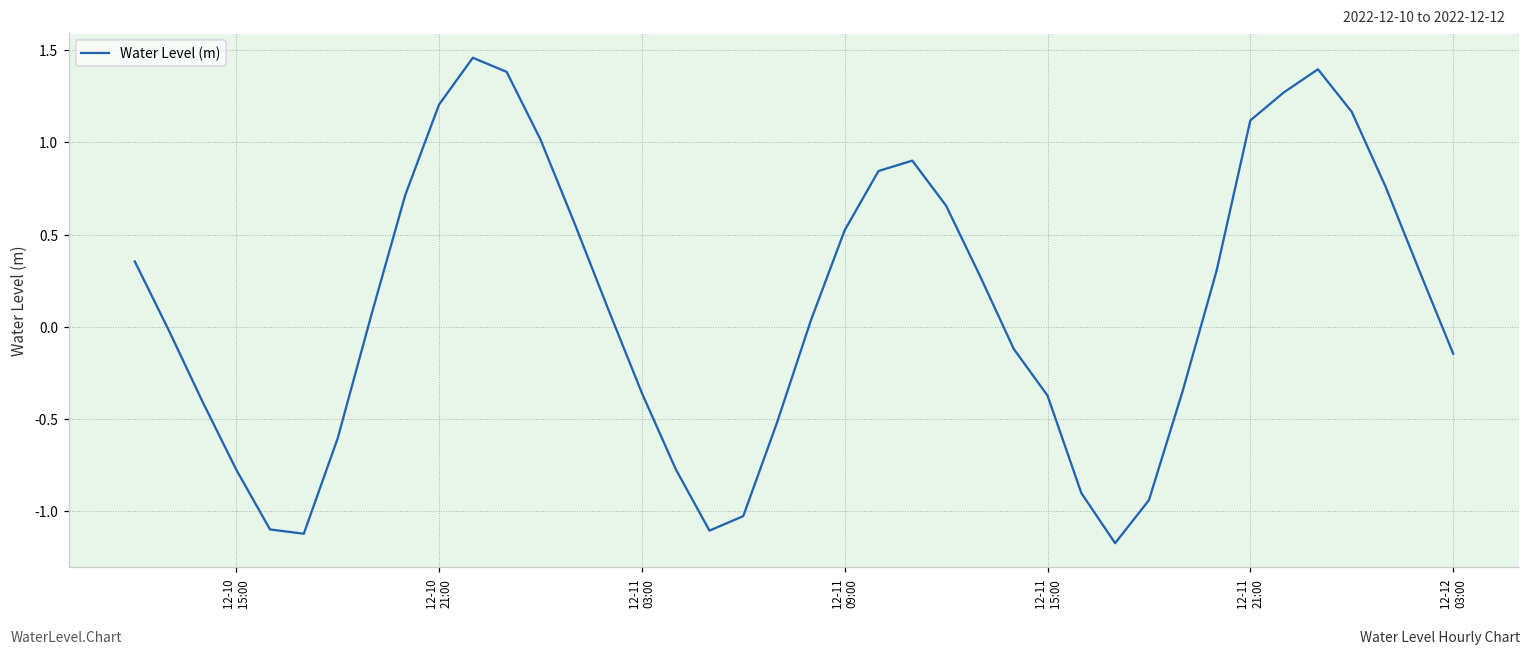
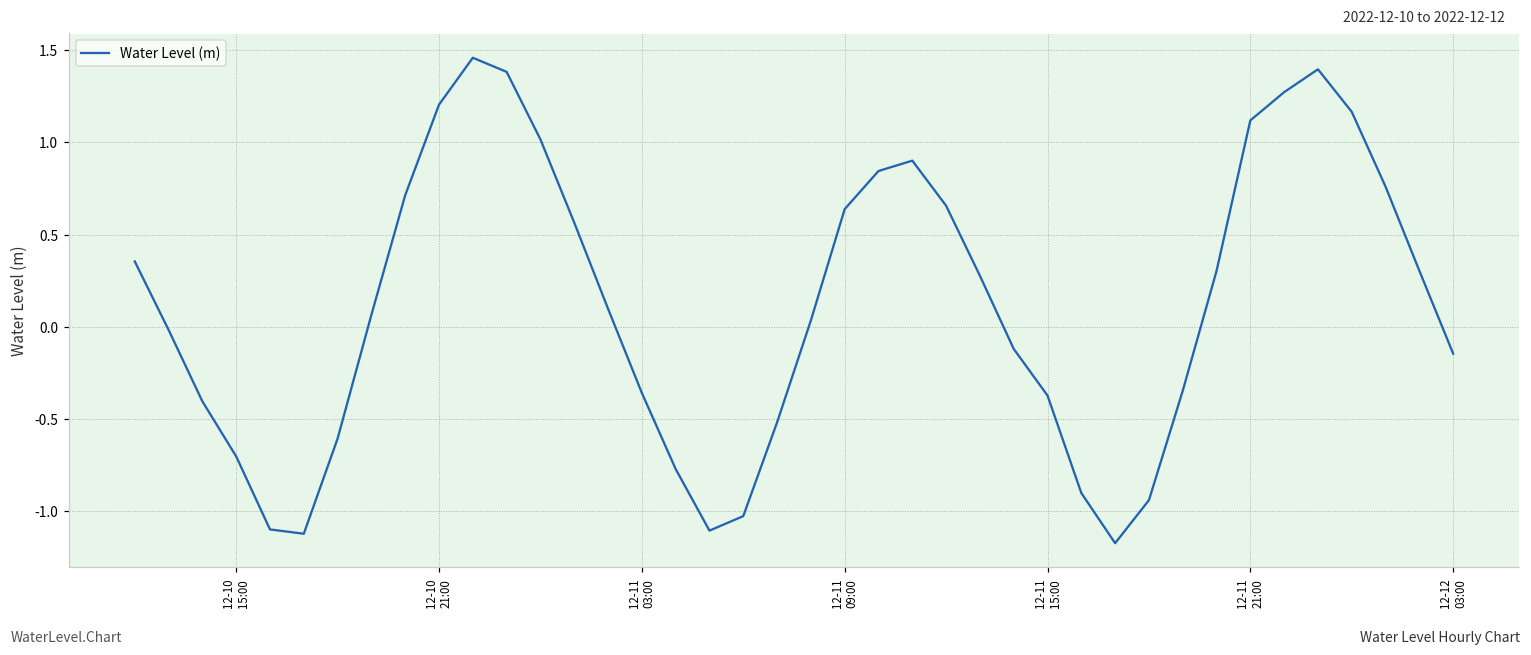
12-10 15:00: -0.77 -> -0.70
12-11 09:00: 0.52 -> 0.64
